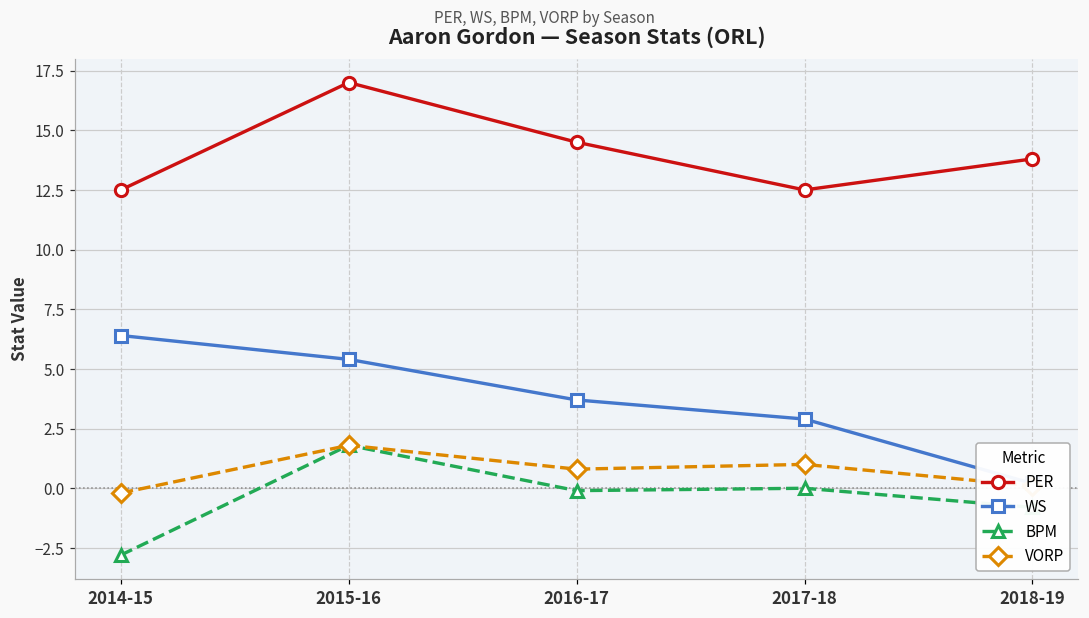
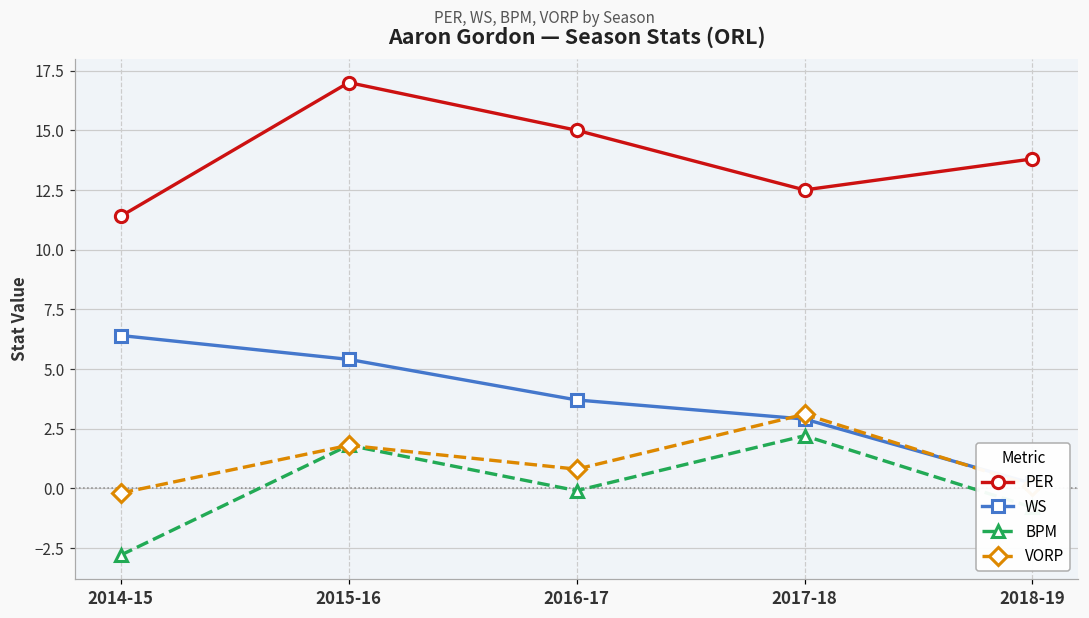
PER, 2014-15: 12.5 -> 11.4
PER, 2016-17: 14.5 -> 15.0
BPM, 2017-18: 0.0 -> 2.2
VORP, 2017-18: 1.0 -> 3.1
